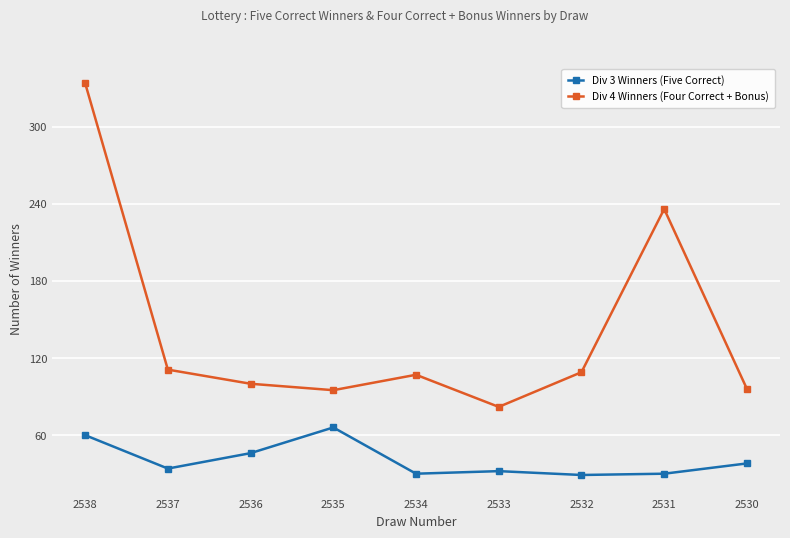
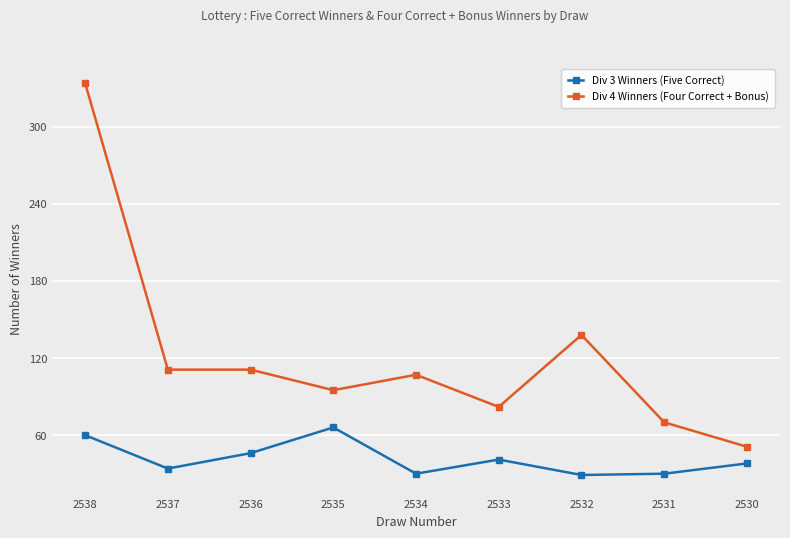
Div 4 Winners (Four Correct + Bonus), 2536: 100 -> 111
Div 3 Winners (Five Correct), 2533: 32 -> 41
Div 4 Winners (Four Correct + Bonus), 2532: 109 -> 138
Div 4 Winners (Four Correct + Bonus), 2531: 236 -> 70
Div 4 Winners (Four Correct + Bonus), 2530: 96 -> 51
